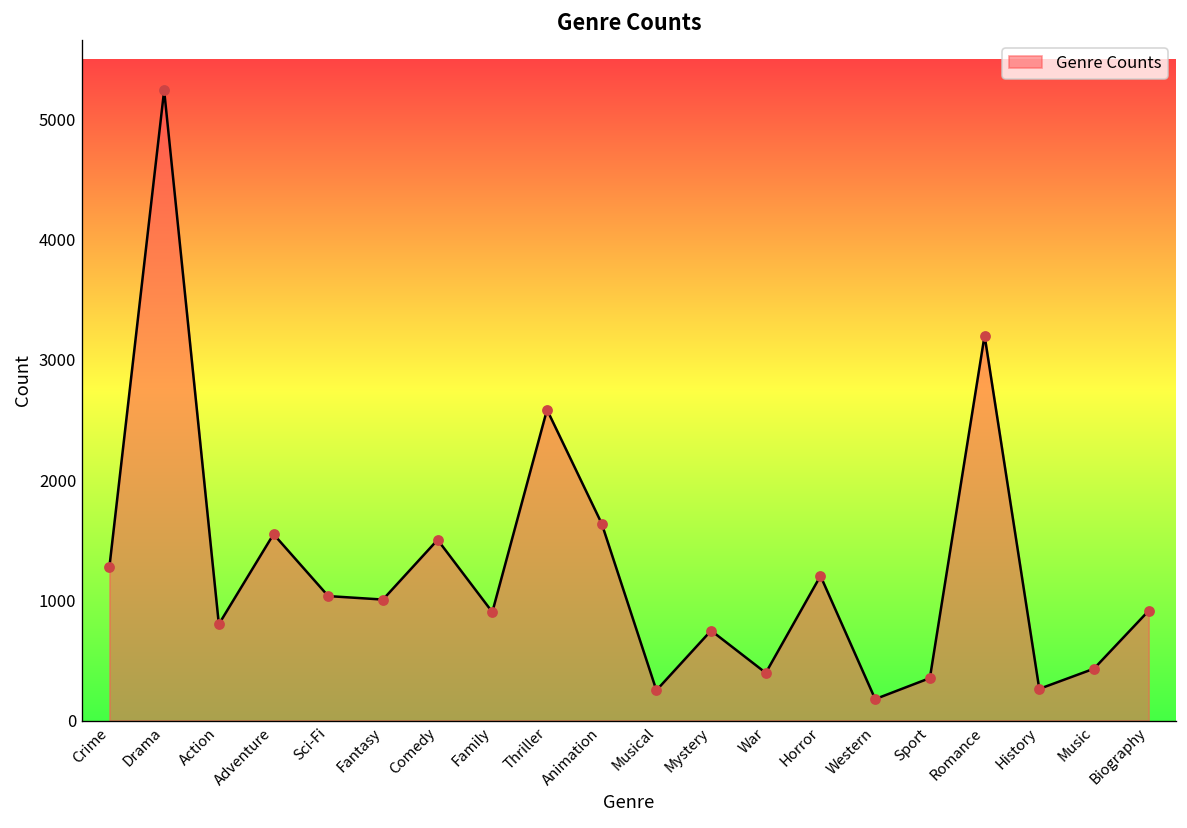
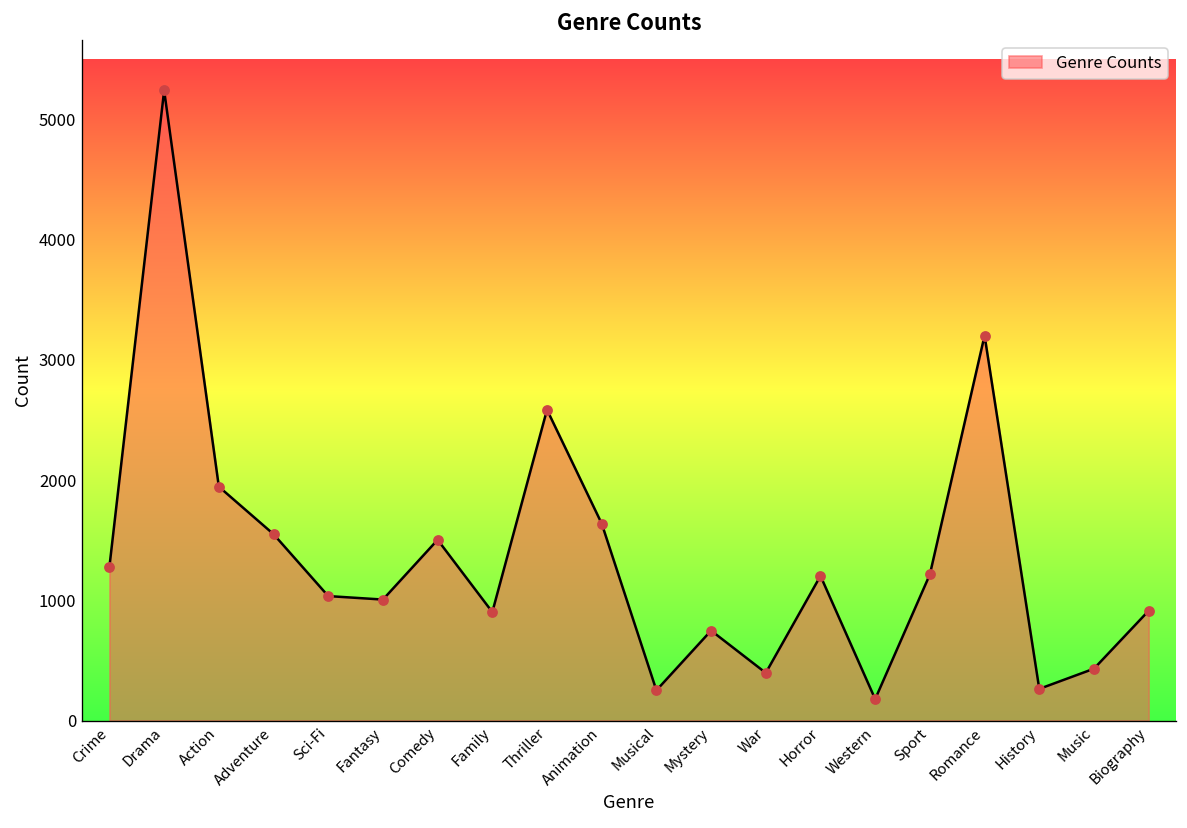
Action: 800 -> 1950
Sport: 350 -> 1220
